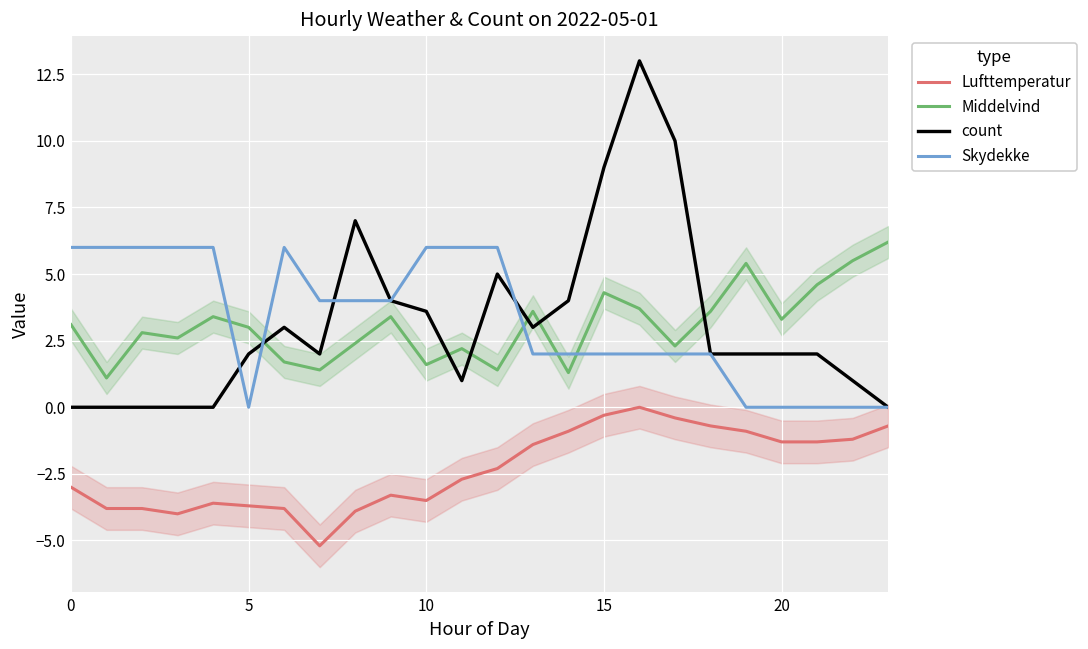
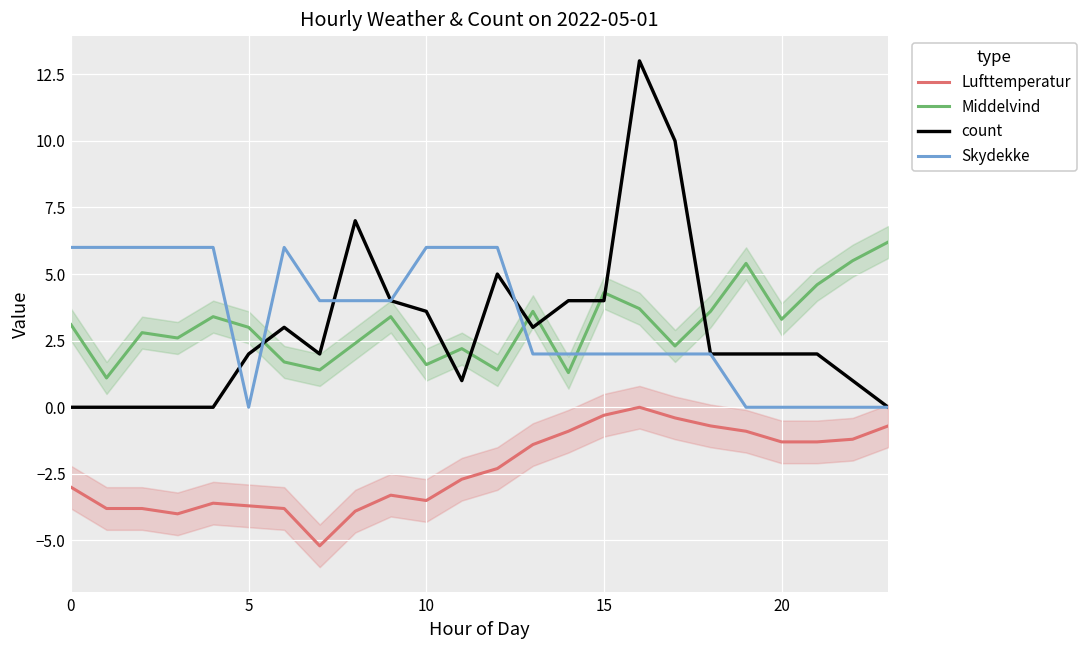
count, 15: 9 -> 4
